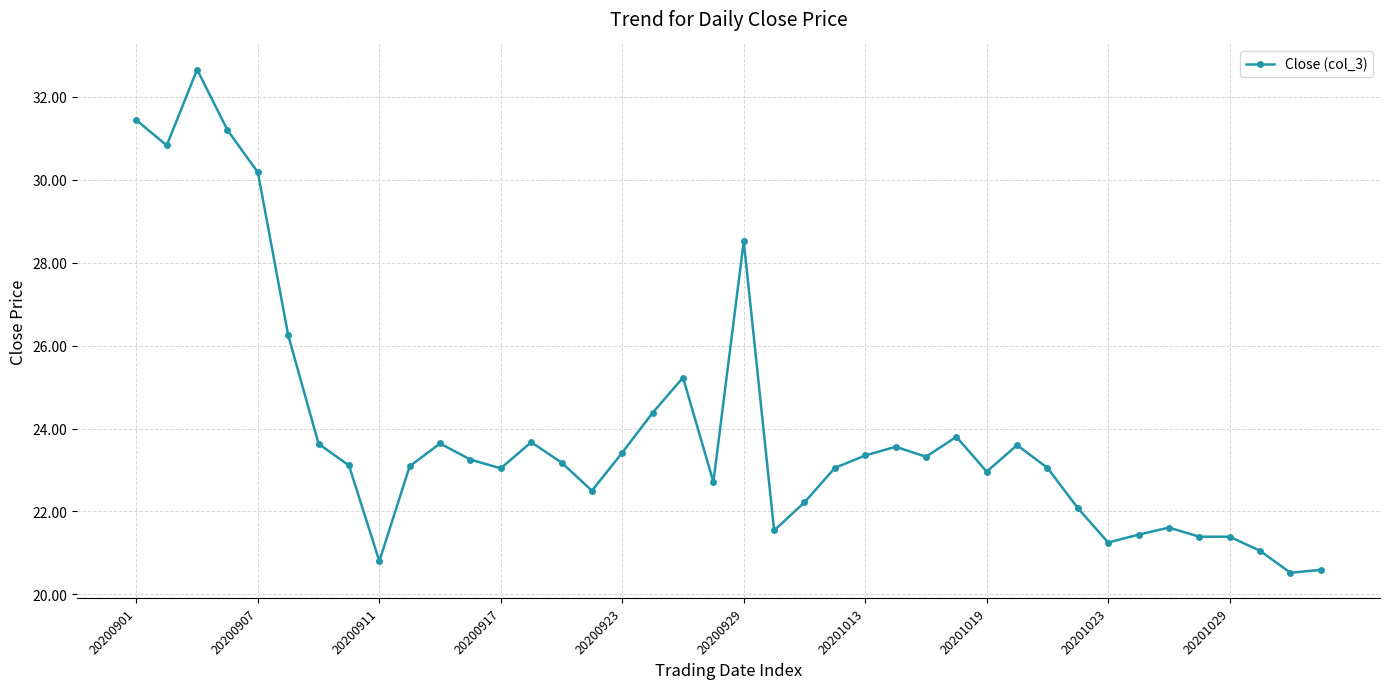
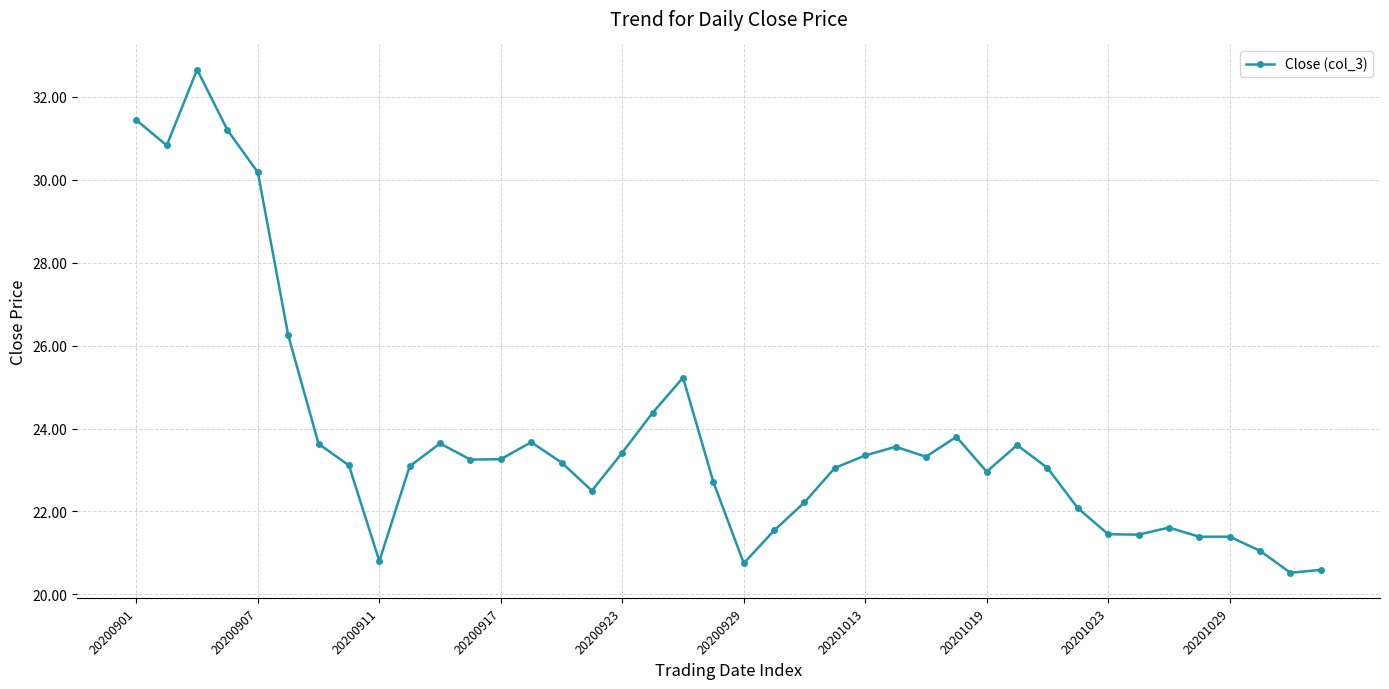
20200917: 23.0 -> 23.3
20200929: 28.5 -> 20.8
20201023: 21.3 -> 21.5
